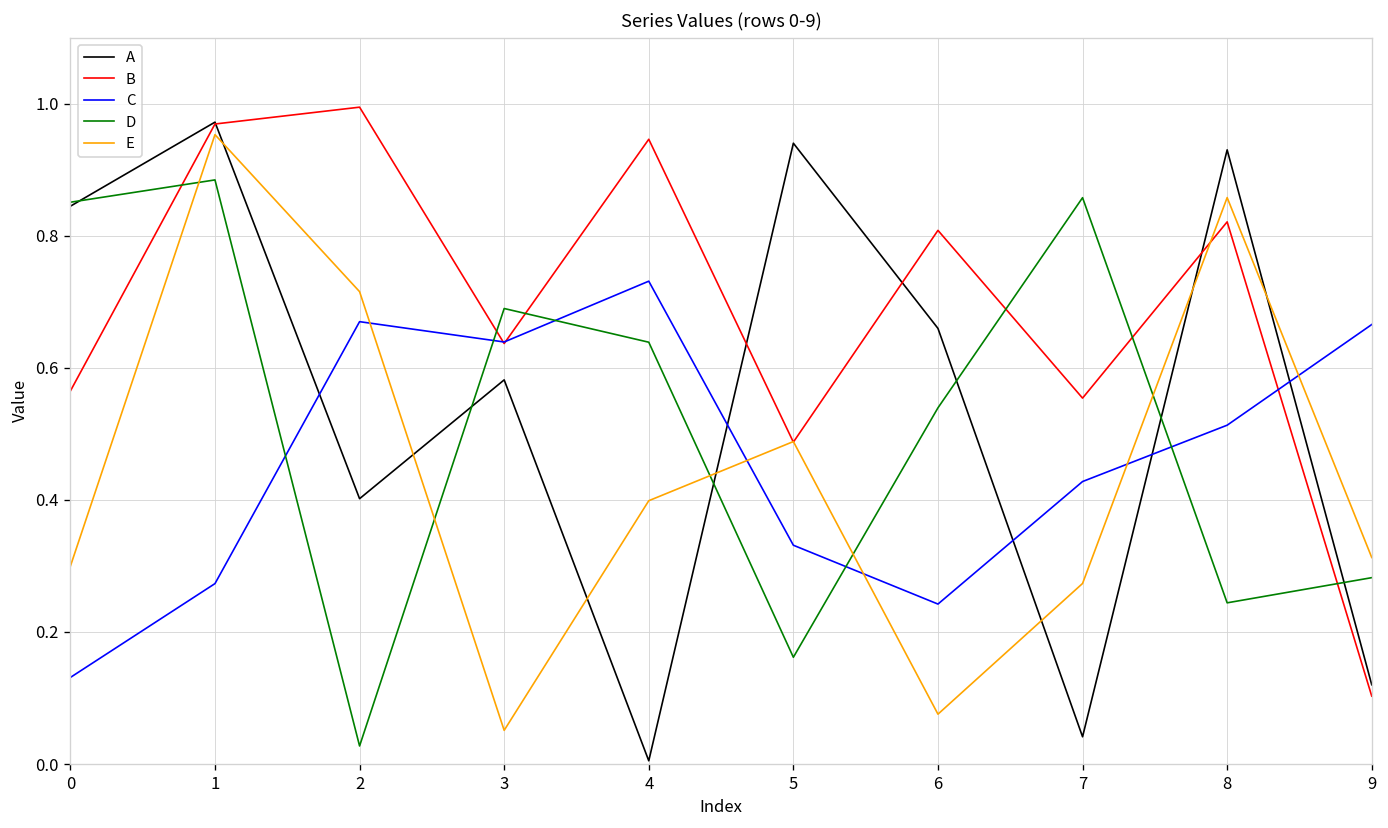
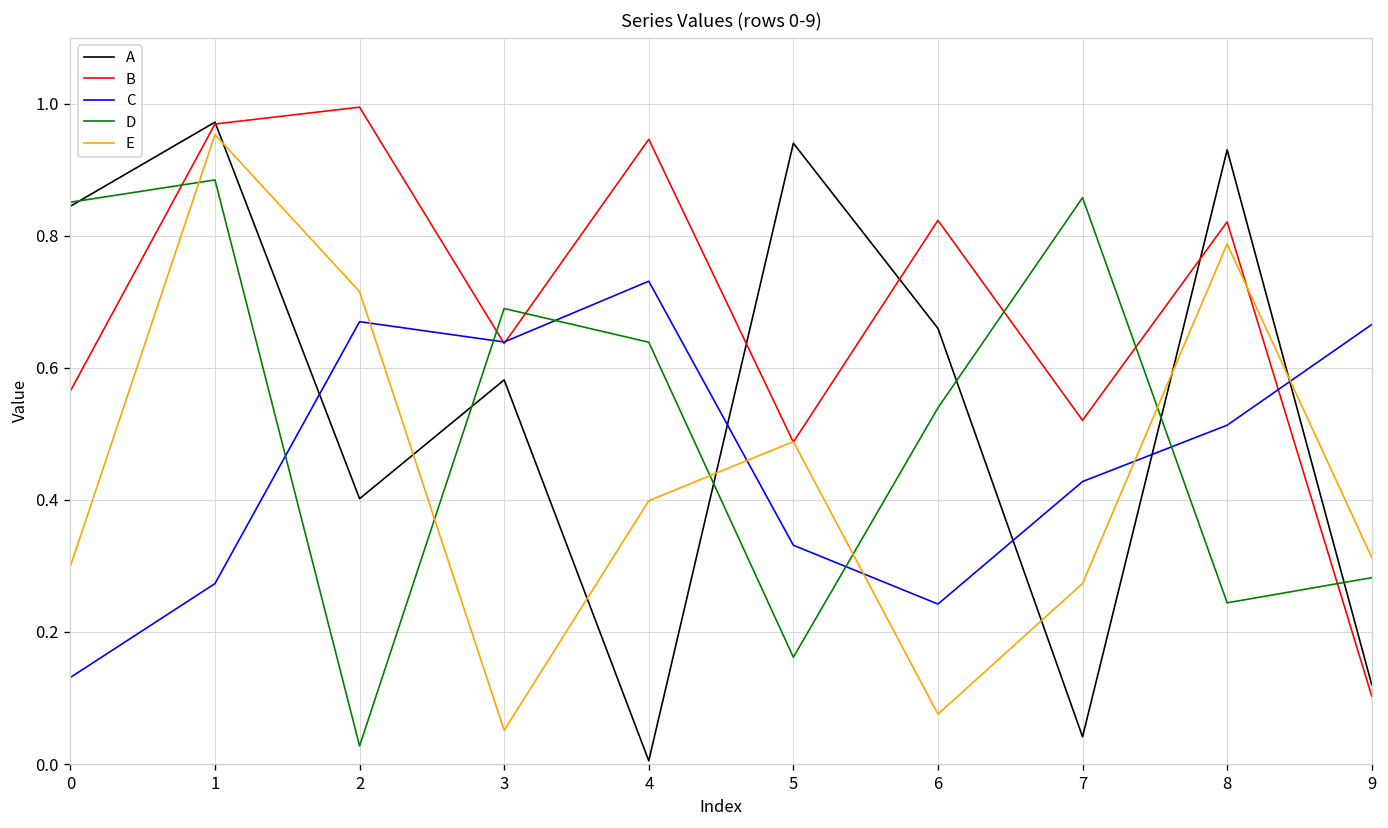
B, 6: 0.81 -> 0.82
B, 7: 0.55 -> 0.52
E, 8: 0.86 -> 0.79
